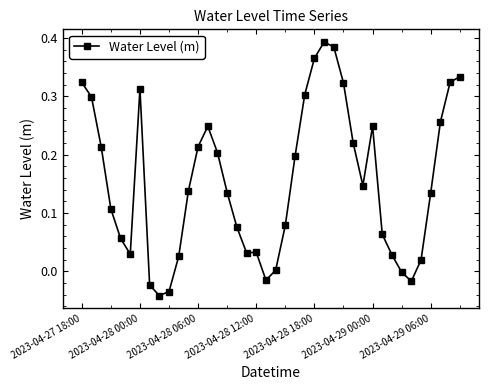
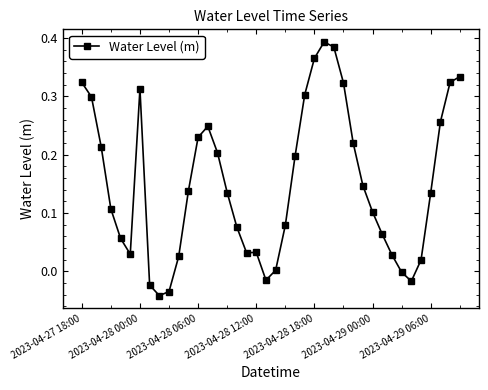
2023-04-28 06:00: 0.21 -> 0.23
2023-04-29 00:00: 0.25 -> 0.10
